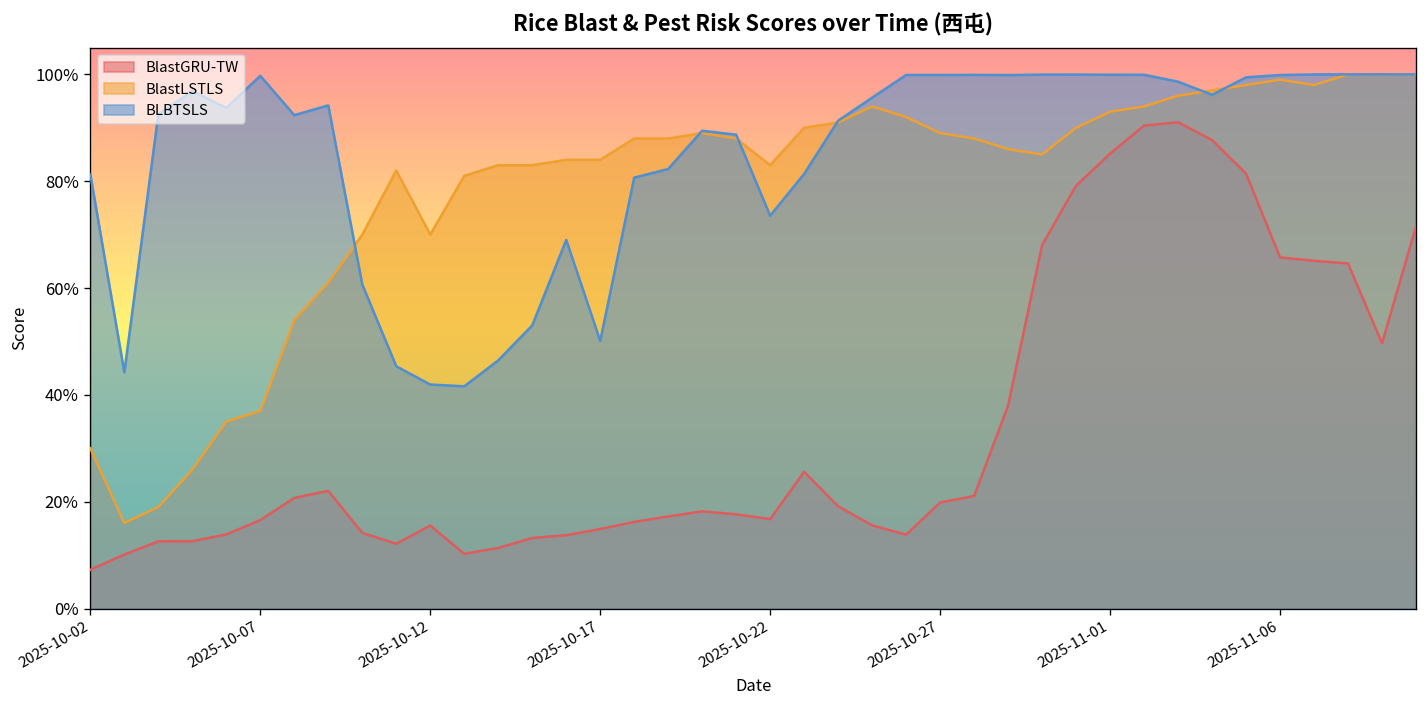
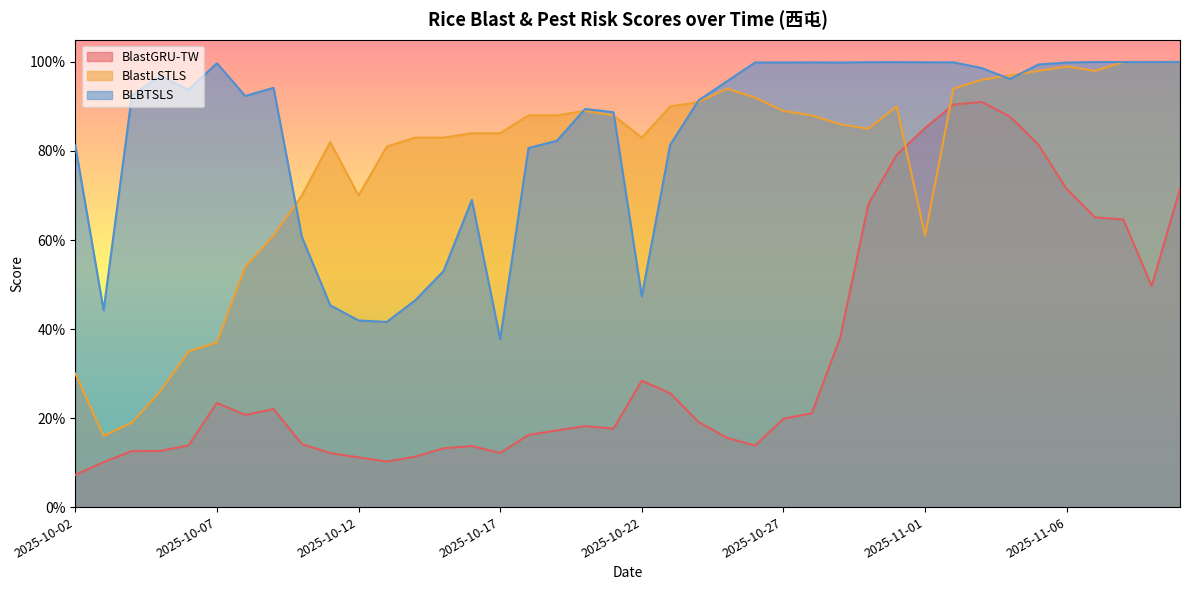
BlastGRU-TW, 2025-10-07: 17% -> 23%
BlastGRU-TW, 2025-10-12: 16% -> 11%
BlastGRU-TW, 2025-10-17: 15% -> 12%
BLBTSLS, 2025-10-17: 50% -> 38%
BlastGRU-TW, 2025-10-22: 17% -> 28%
BLBTSLS, 2025-10-22: 74% -> 47%
BlastLSTLS, 2025-11-01: 93% -> 61%
BlastGRU-TW, 2025-11-06: 66% -> 71%
